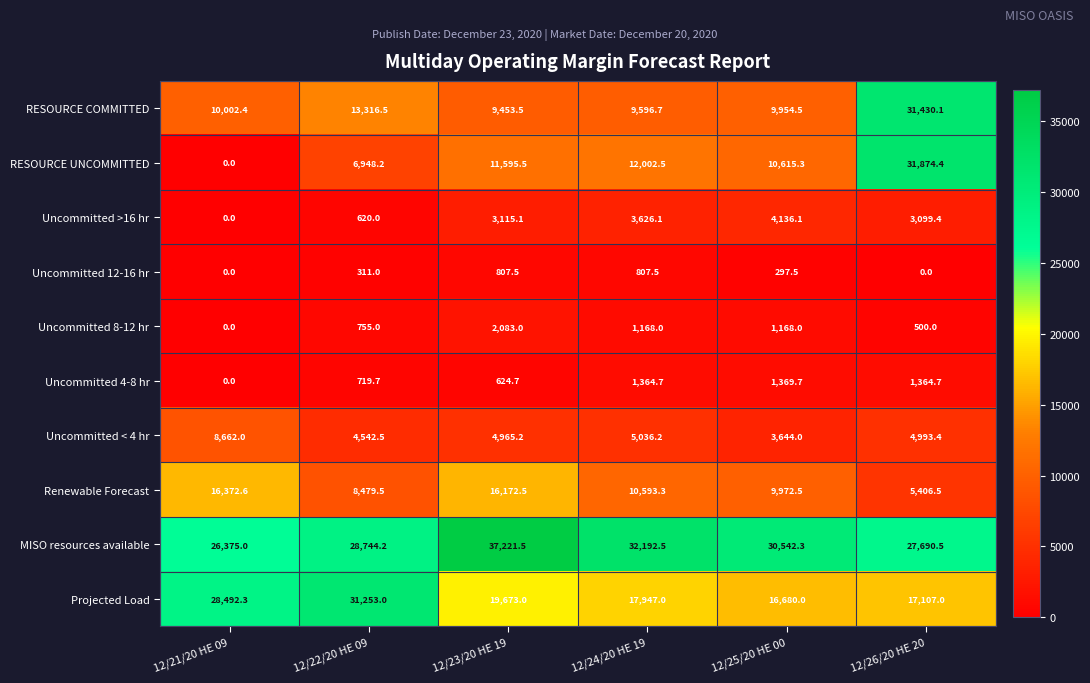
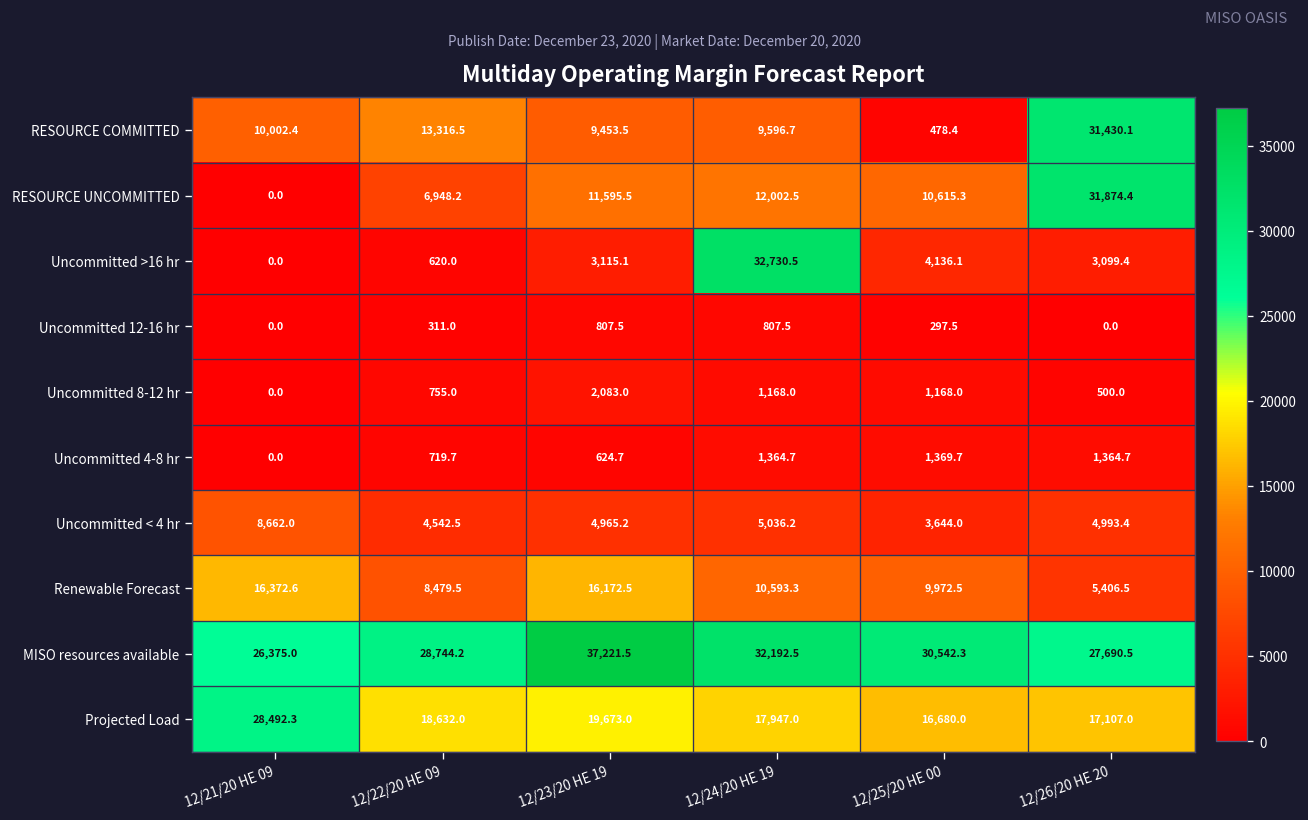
RESOURCE COMMITTED, 12/25/20 HE 00: 9,954.5 -> 478.4
Uncommitted >16 hr, 12/24/20 HE 19: 3,626.1 -> 32,730.5
Projected Load, 12/22/20 HE 09: 31,253.0 -> 18,632.0
